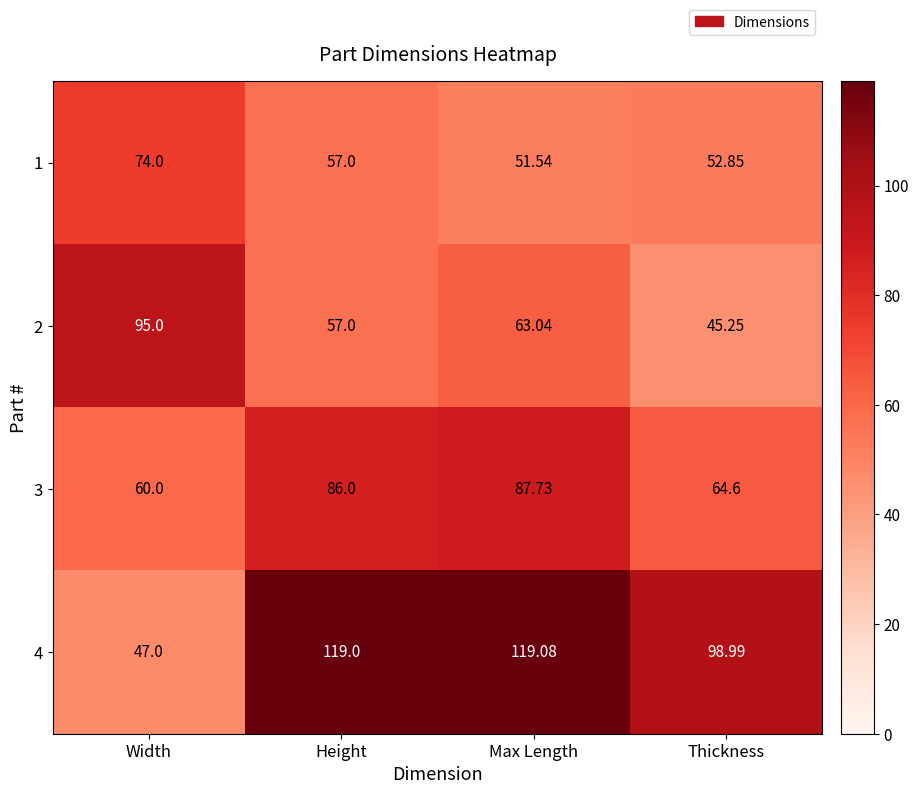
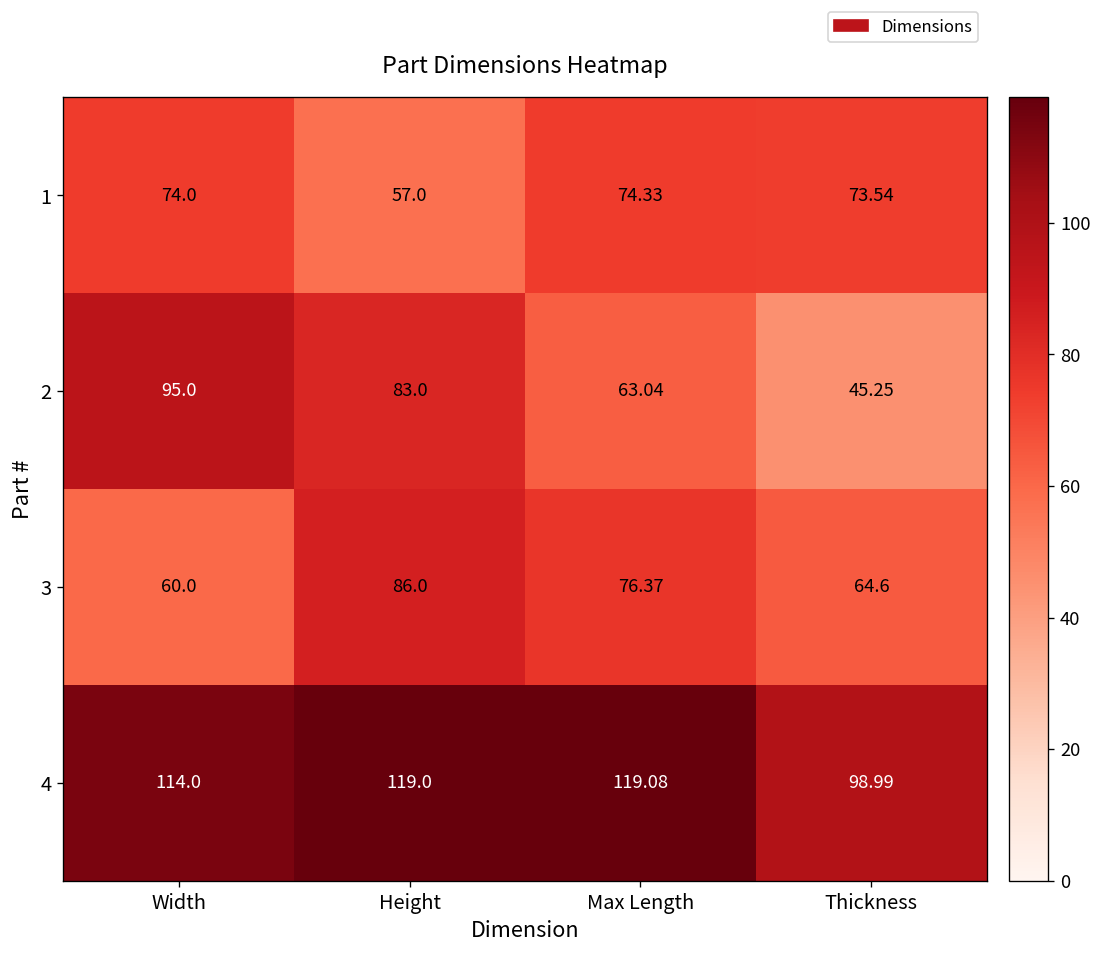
1, Max Length: 51.54 -> 74.33
1, Thickness: 52.85 -> 73.54
2, Height: 57.0 -> 83.0
3, Max Length: 87.73 -> 76.37
4, Width: 47.0 -> 114.0
